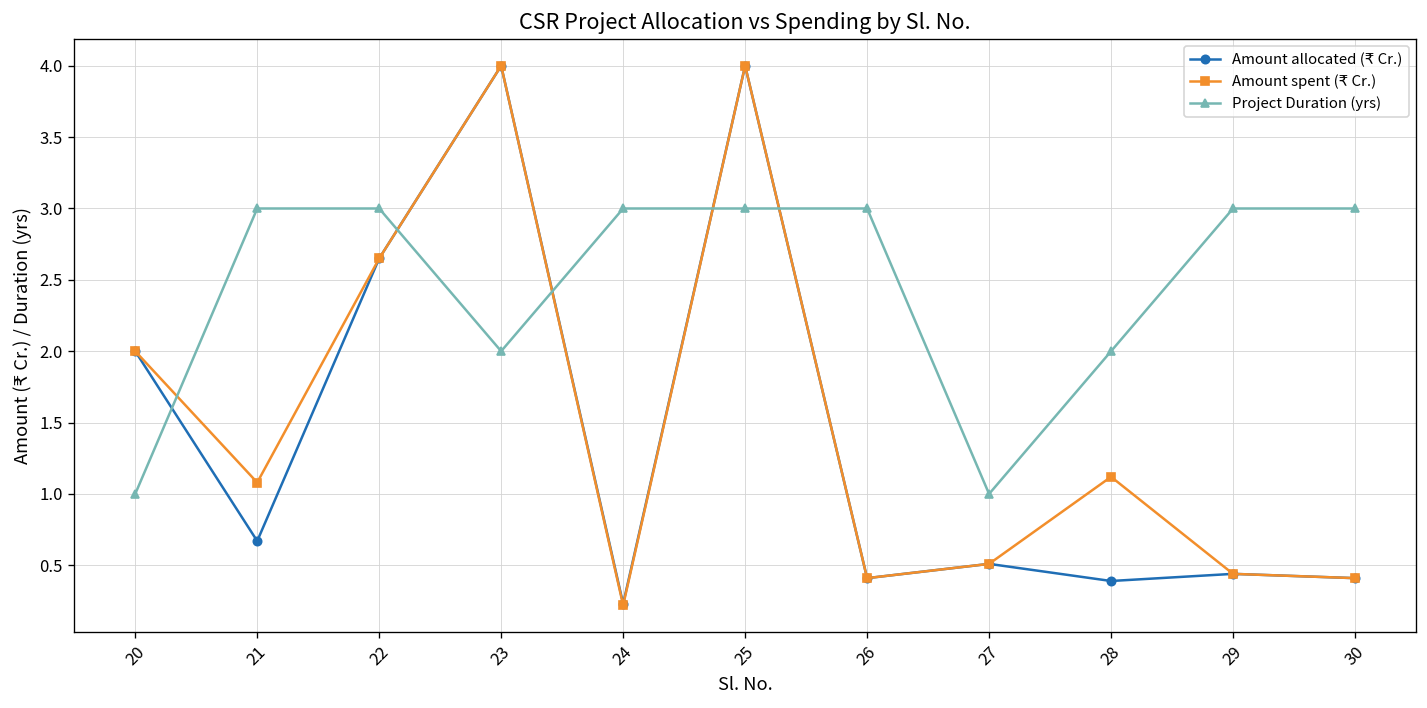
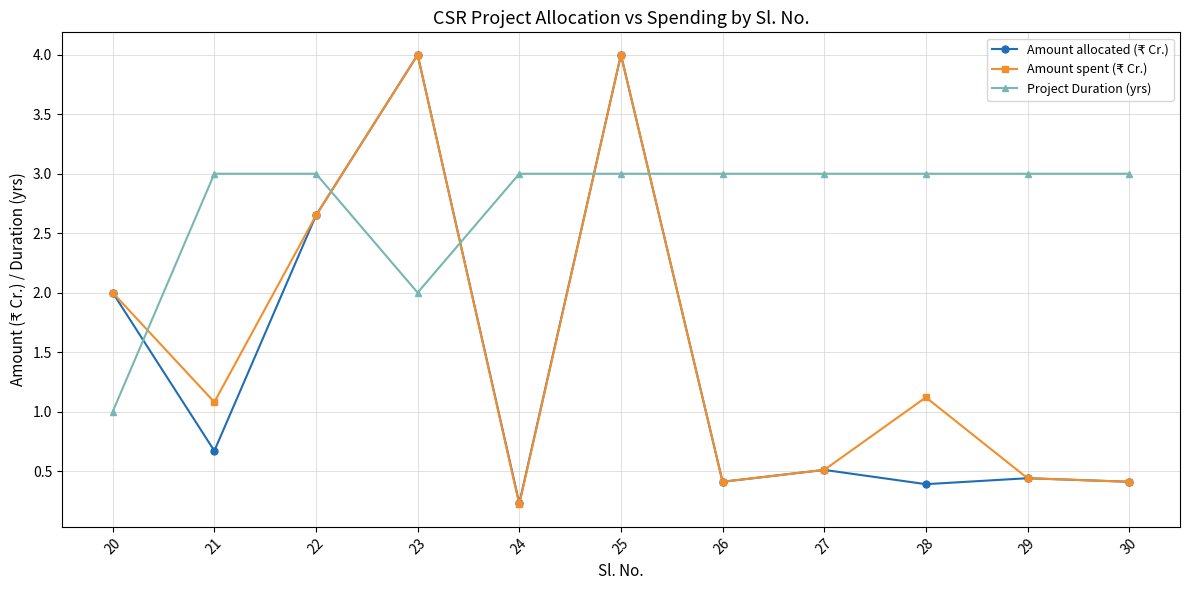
Project Duration (yrs), 27: 1 -> 3
Project Duration (yrs), 28: 2 -> 3
